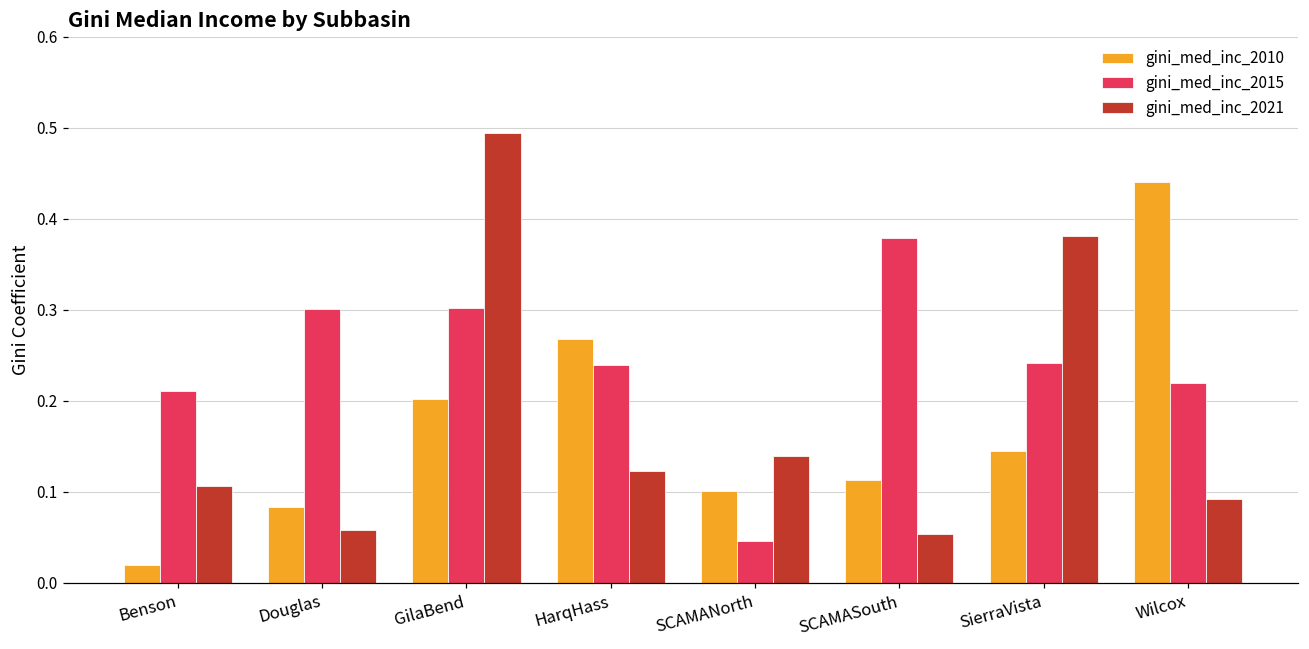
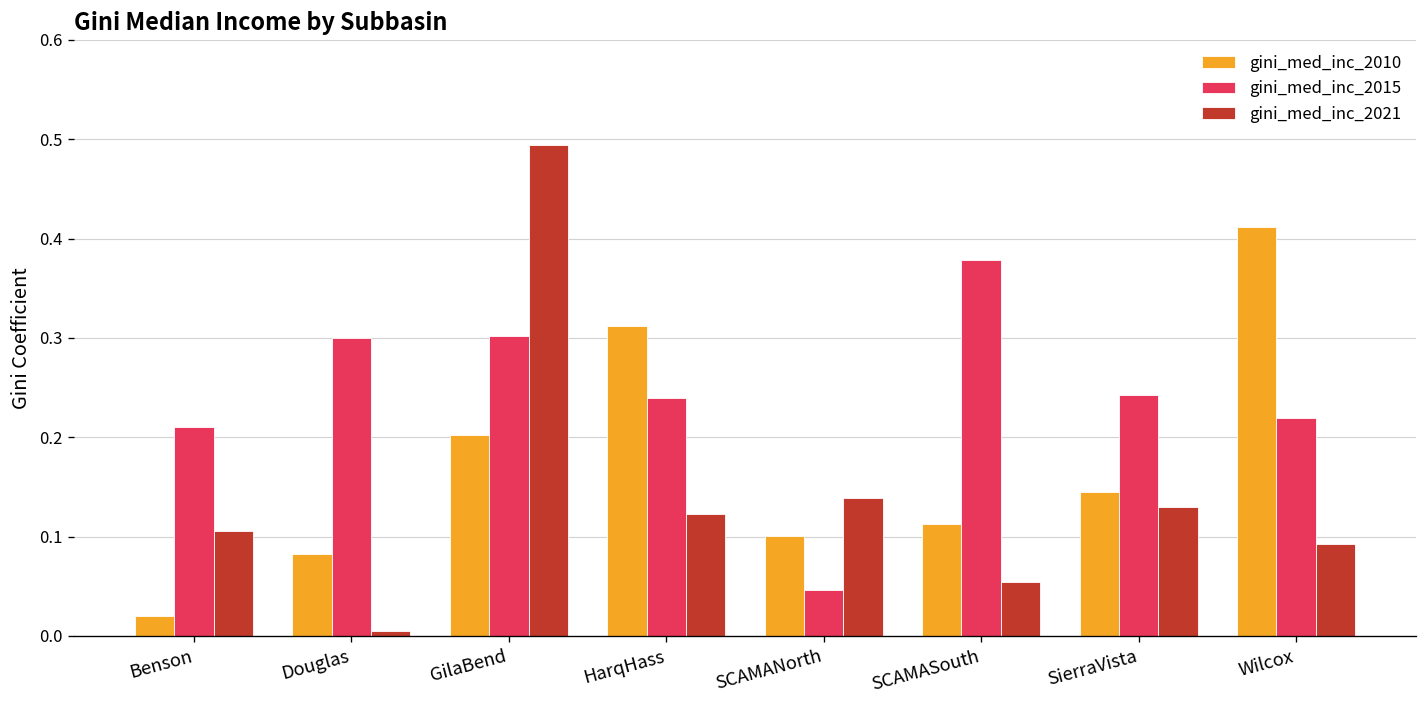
gini_med_inc_2021, Douglas: 0.06 -> 0.01
gini_med_inc_2010, HarqHass: 0.27 -> 0.31
gini_med_inc_2021, SierraVista: 0.38 -> 0.13
gini_med_inc_2010, Wilcox: 0.44 -> 0.41
